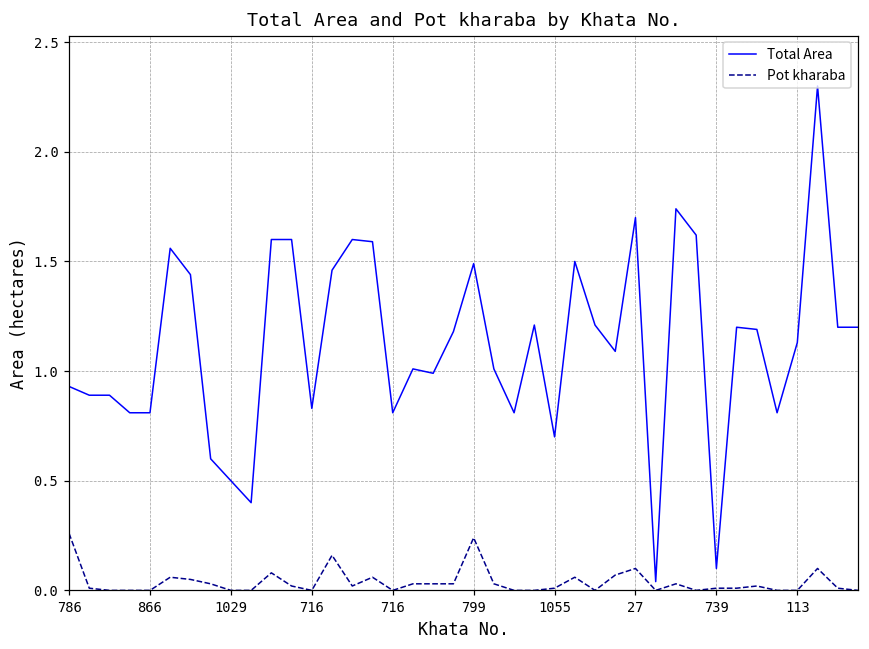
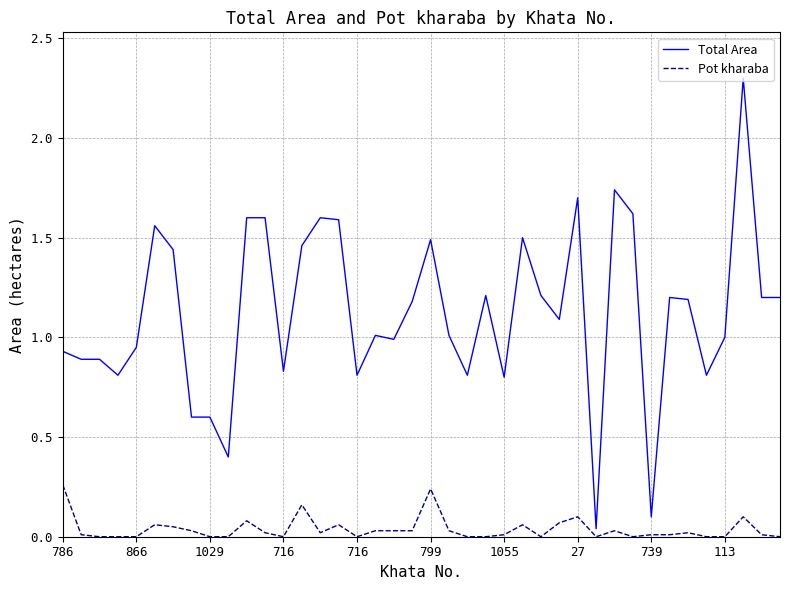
Total Area, 866: 0.81 -> 0.95
Total Area, 1029: 0.5 -> 0.6
Total Area, 1055: 0.7 -> 0.8
Total Area, 113: 1.13 -> 1.00
